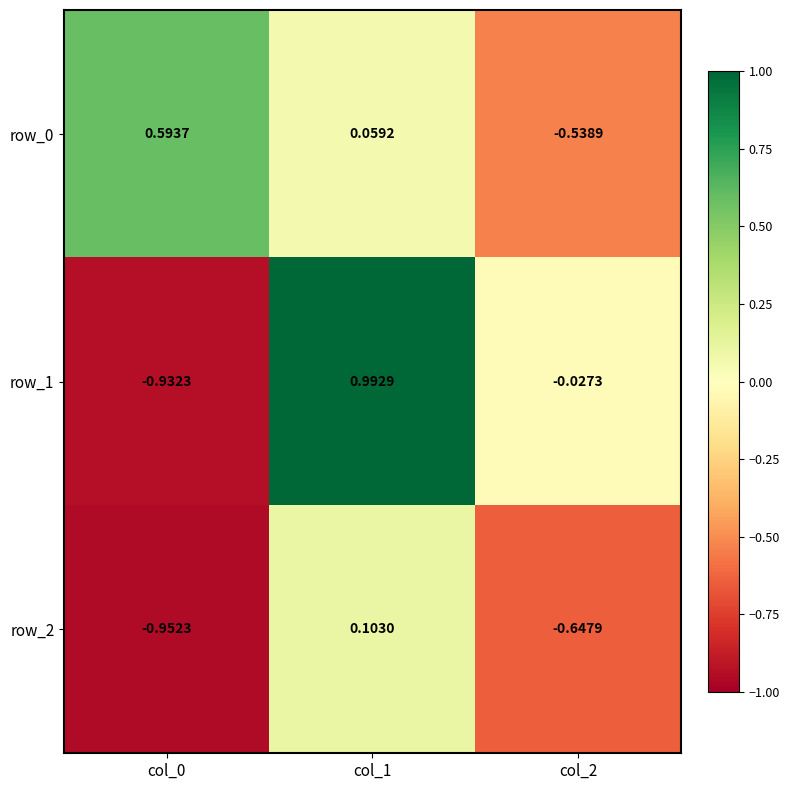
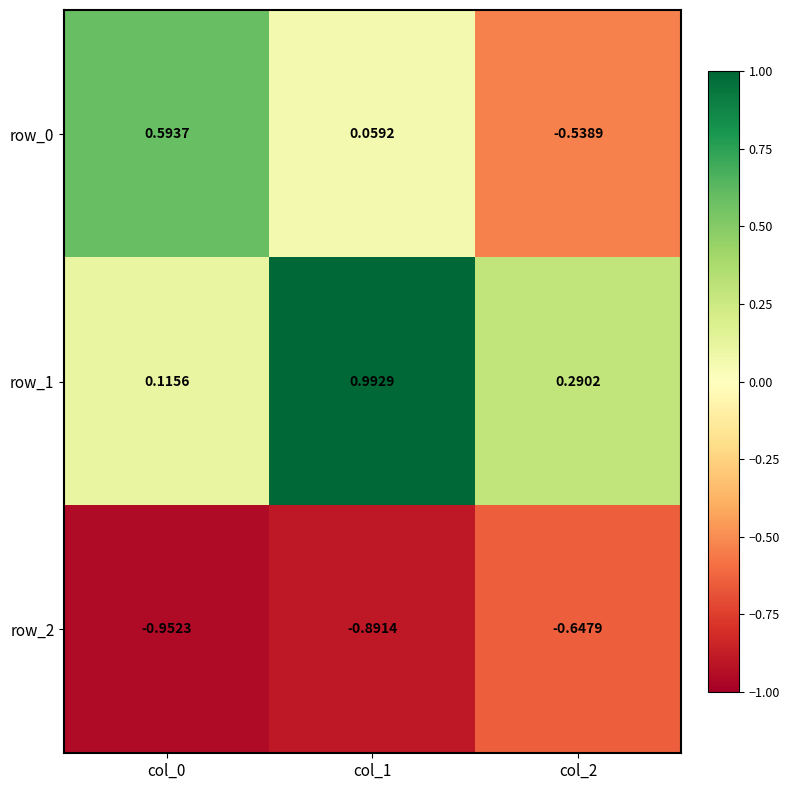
row_1, col_0: -0.9323 -> 0.1156
row_1, col_2: -0.0273 -> 0.2902
row_2, col_1: 0.1030 -> -0.8914
